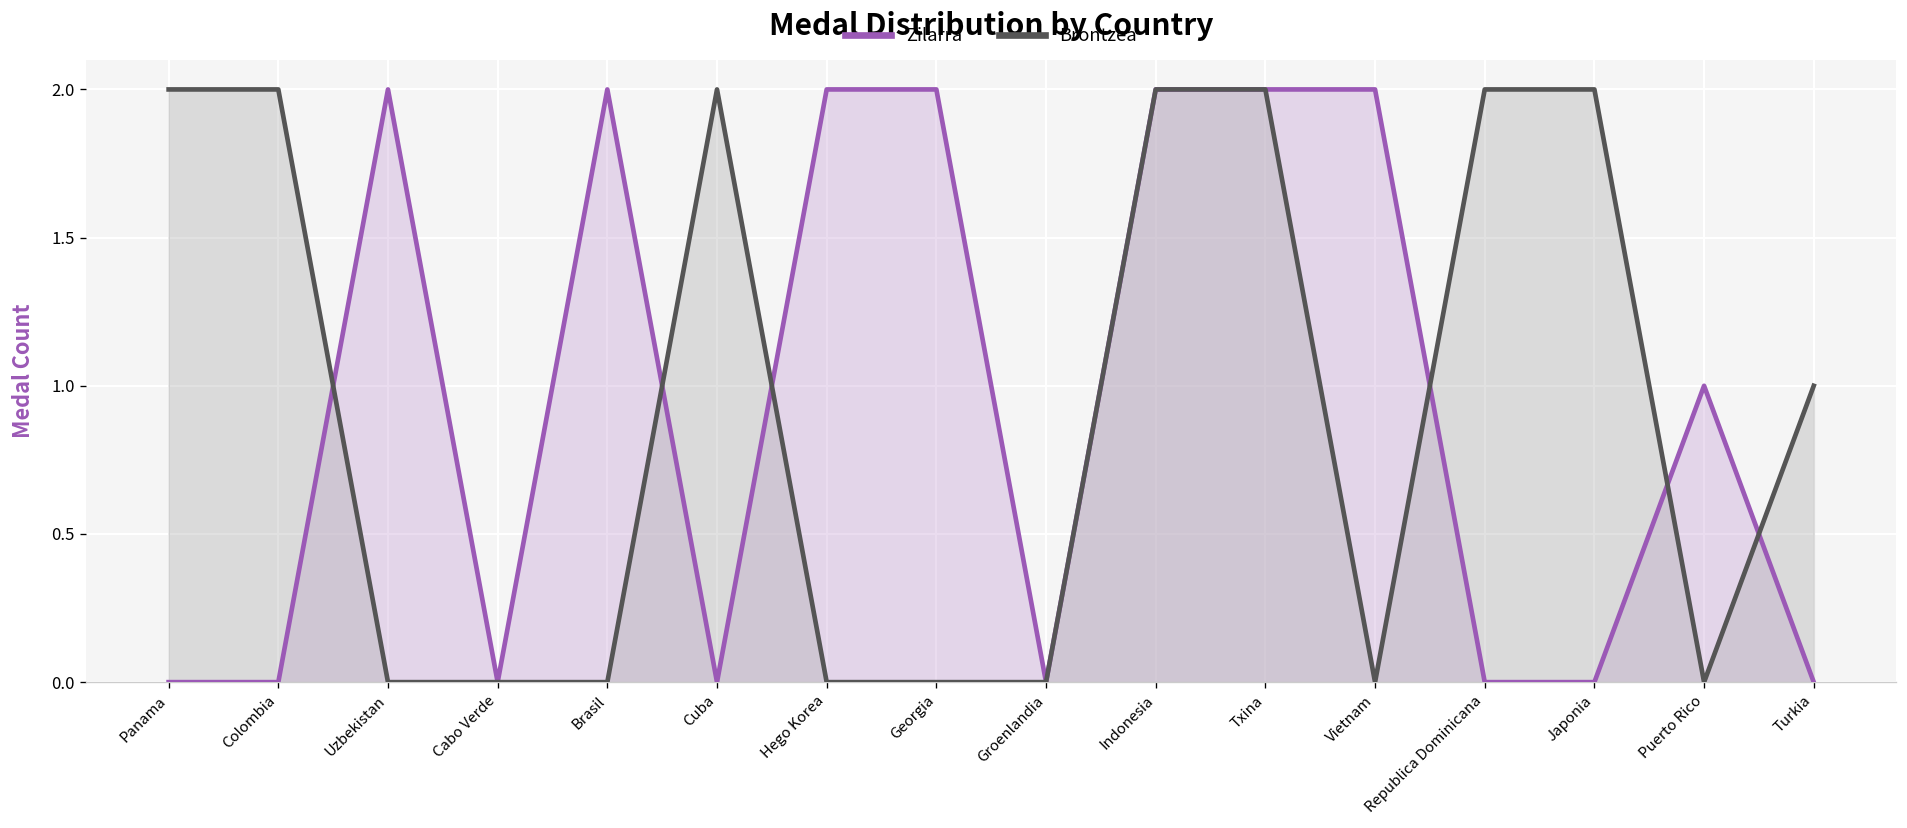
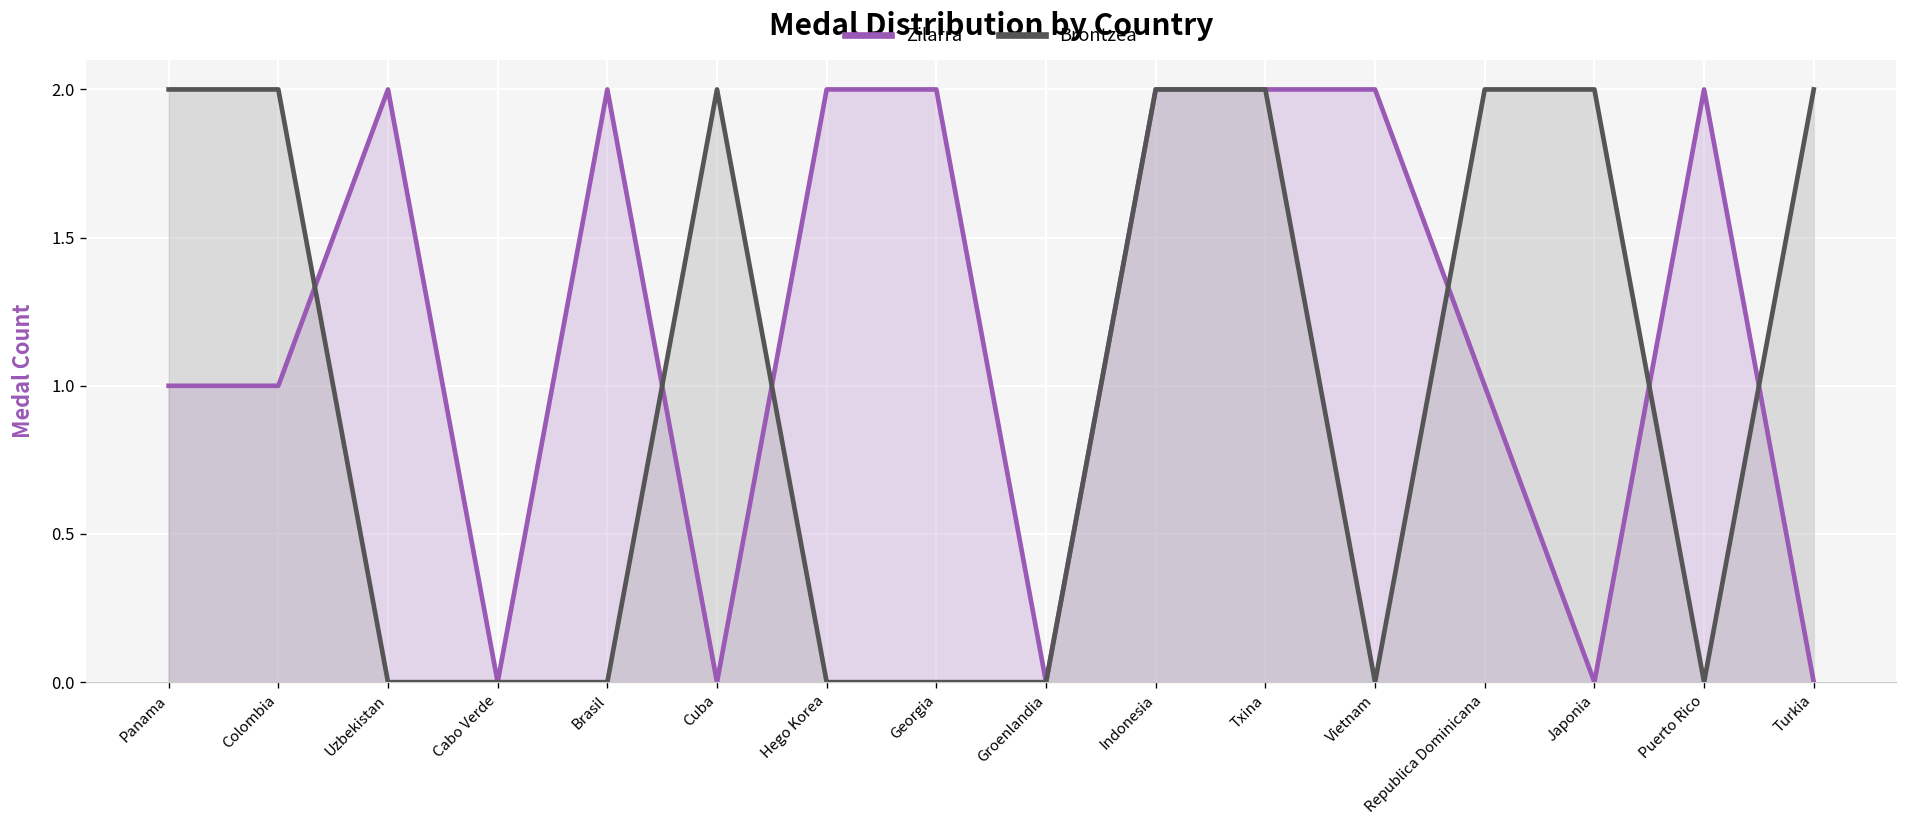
Zilarra, Panama: 0 -> 1
Zilarra, Colombia: 0 -> 1
Zilarra, Republica Dominicana: 0 -> 1
Zilarra, Puerto Rico: 1 -> 2
Brontzea, Turkia: 1 -> 2
